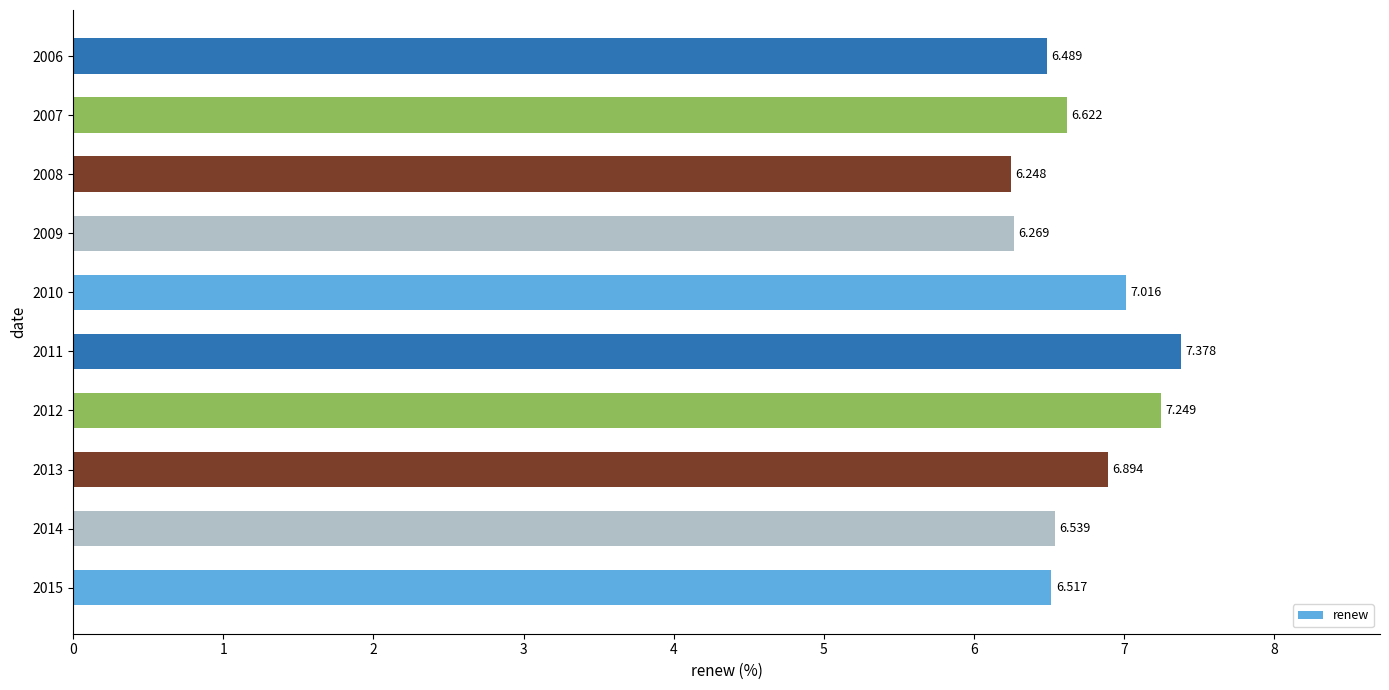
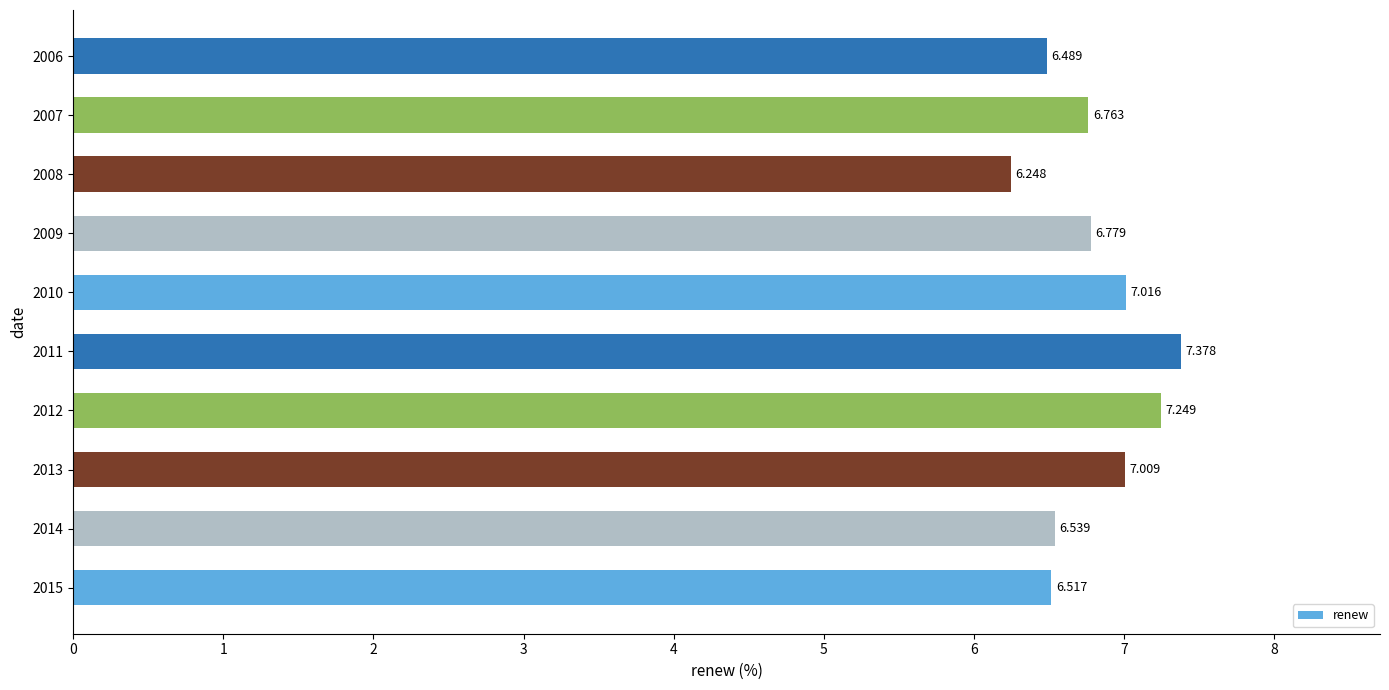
2007: 6.622 -> 6.763
2009: 6.269 -> 6.779
2013: 6.894 -> 7.009
